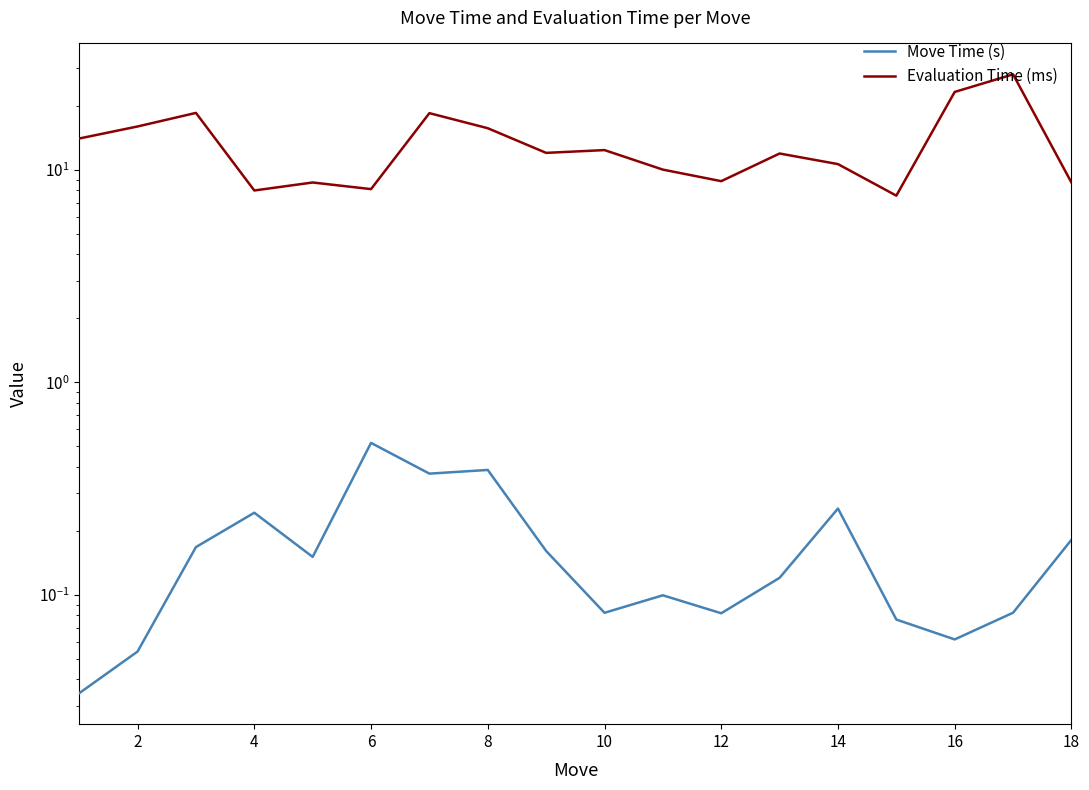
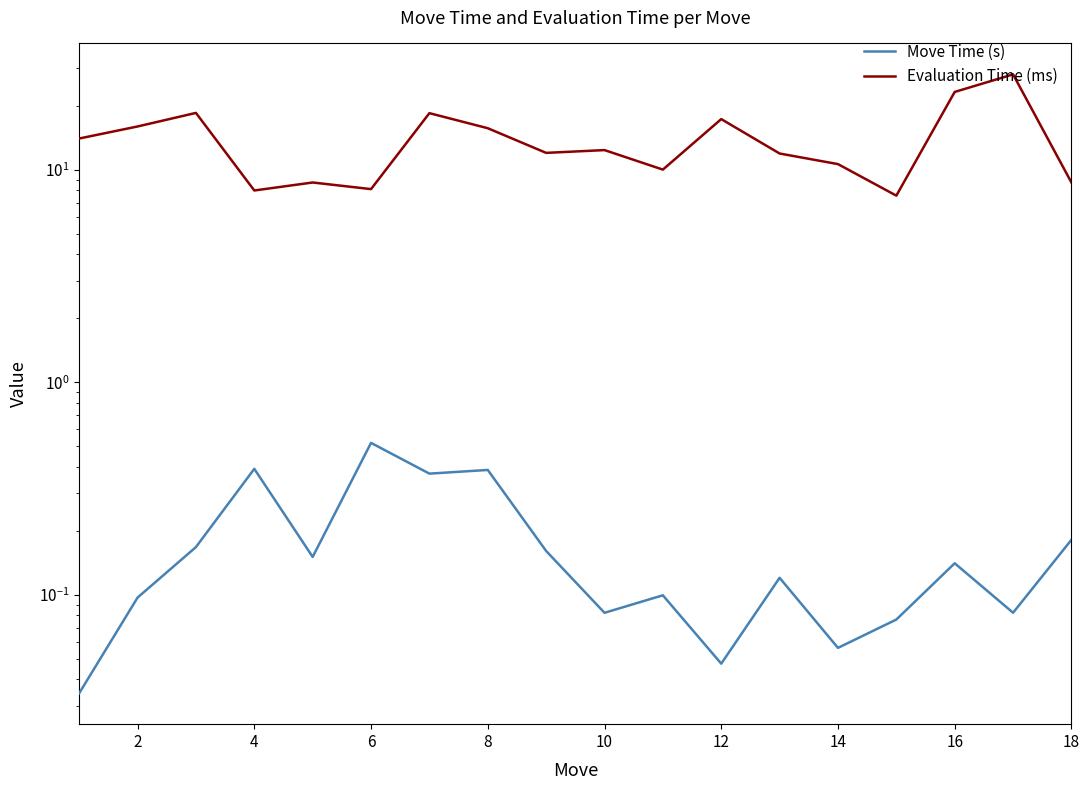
Move Time (s), 2: 0.054 -> 0.10
Move Time (s), 4: 0.24 -> 0.39
Move Time (s), 12: 0.082 -> 0.047
Evaluation Time (ms), 12: 8.8 -> 17
Move Time (s), 14: 0.25 -> 0.056
Move Time (s), 16: 0.062 -> 0.14
